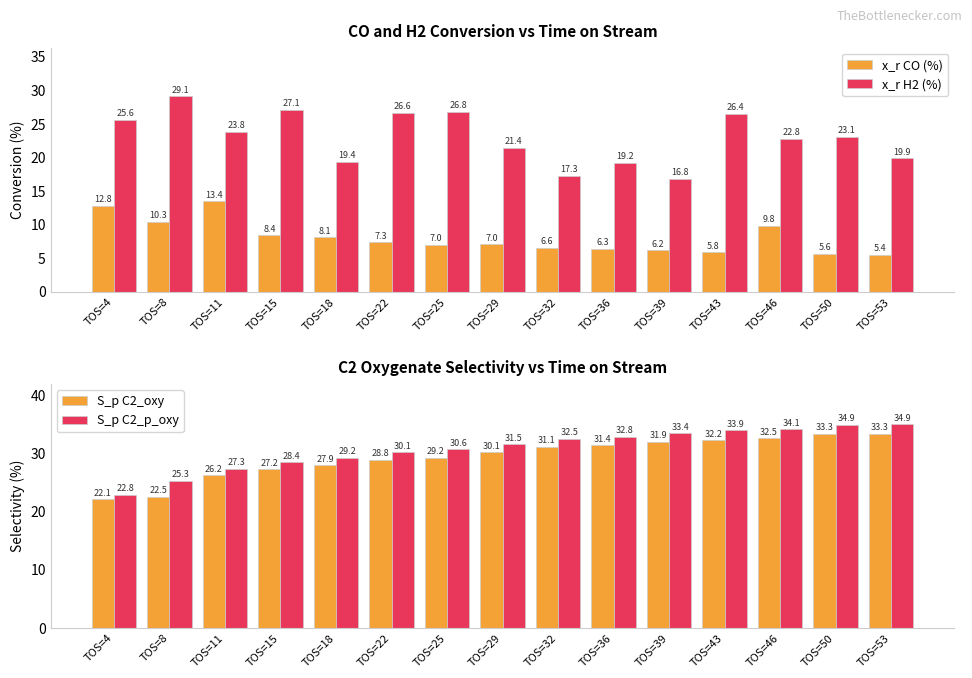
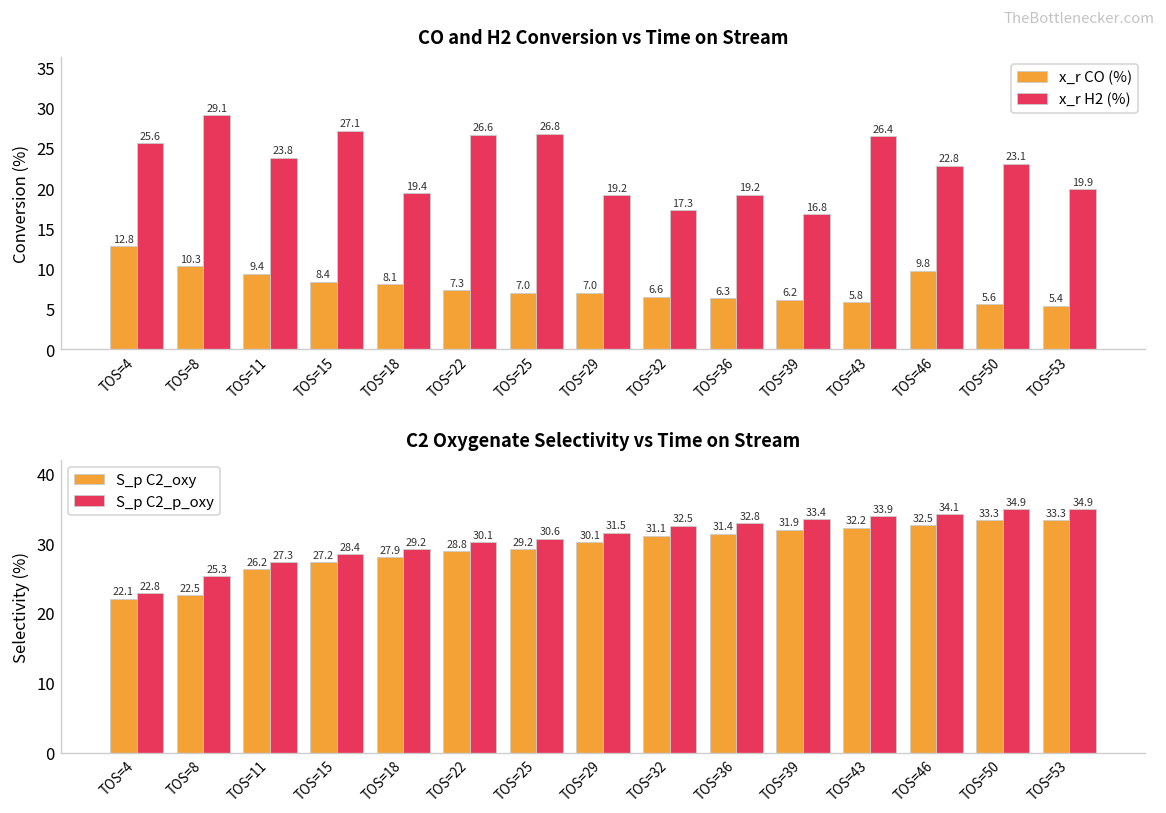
CO and H2 Conversion vs Time on Stream, x_r CO (%), TOS=11: 13.4 -> 9.4
CO and H2 Conversion vs Time on Stream, x_r H2 (%), TOS=29: 21.4 -> 19.2
